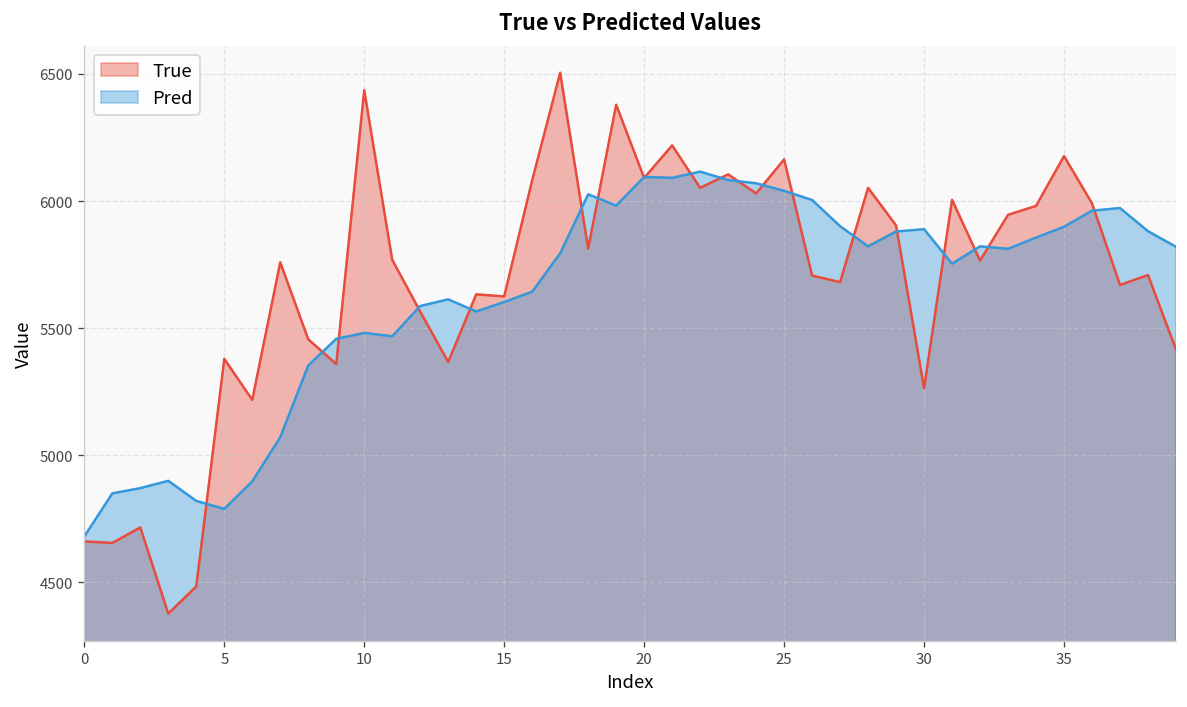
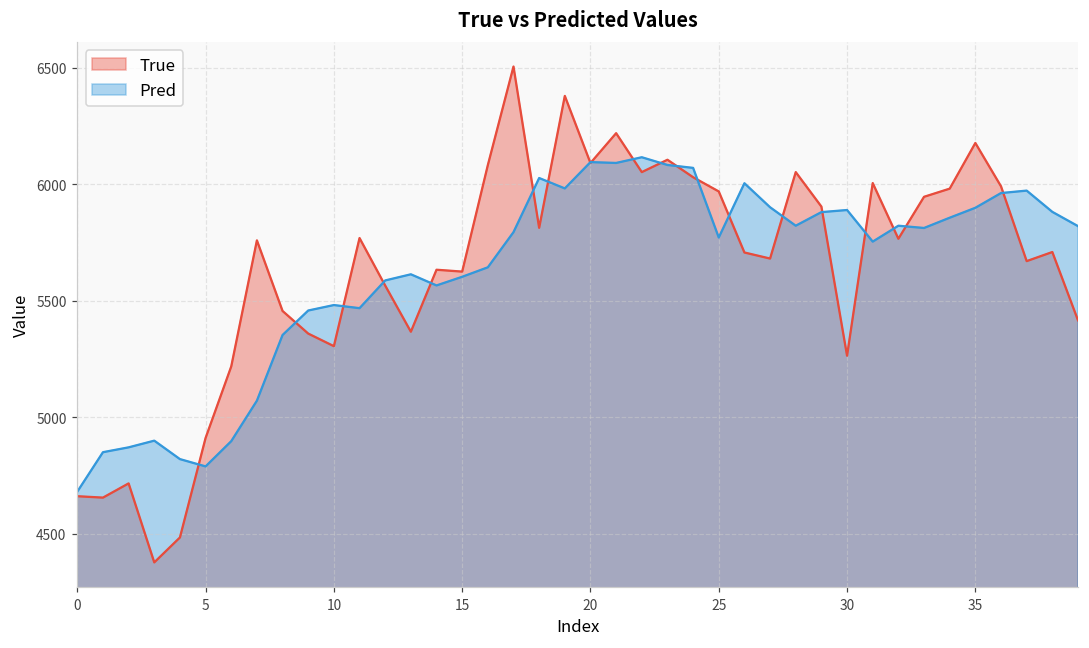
True, 5: 5380 -> 4910
True, 10: 6440 -> 5310
True, 25: 6160 -> 5970
Pred, 25: 6040 -> 5770
